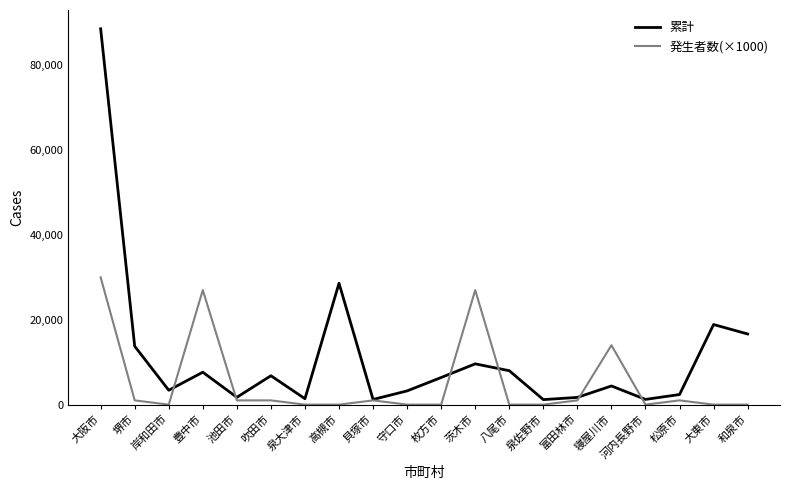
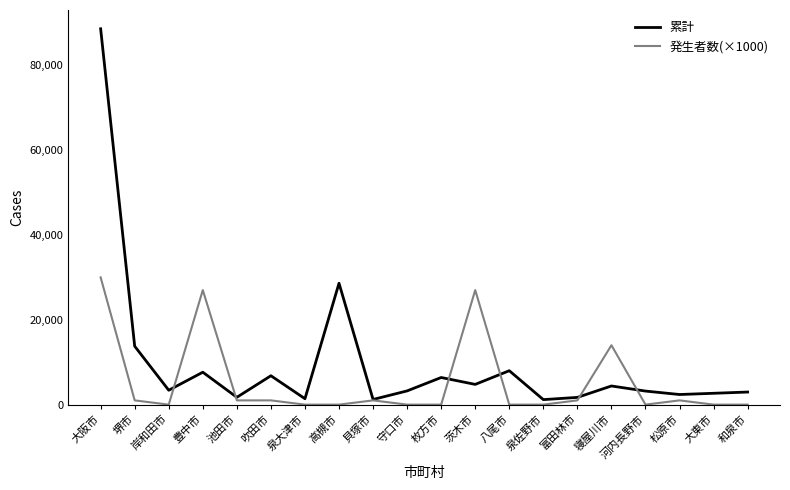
累計, 茨木市: 10,000 -> 5,000
累計, 河内長野市: 1,000 -> 3,000
累計, 大東市: 19,000 -> 3,000
累計, 和泉市: 17,000 -> 3,000
